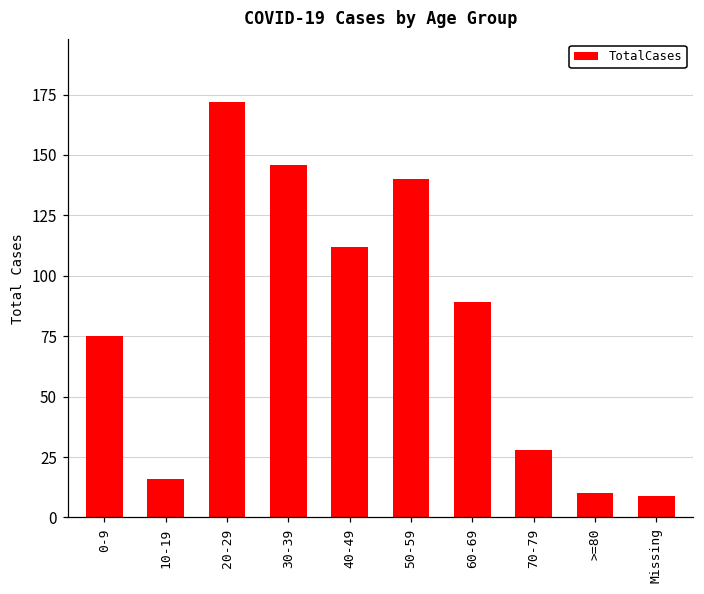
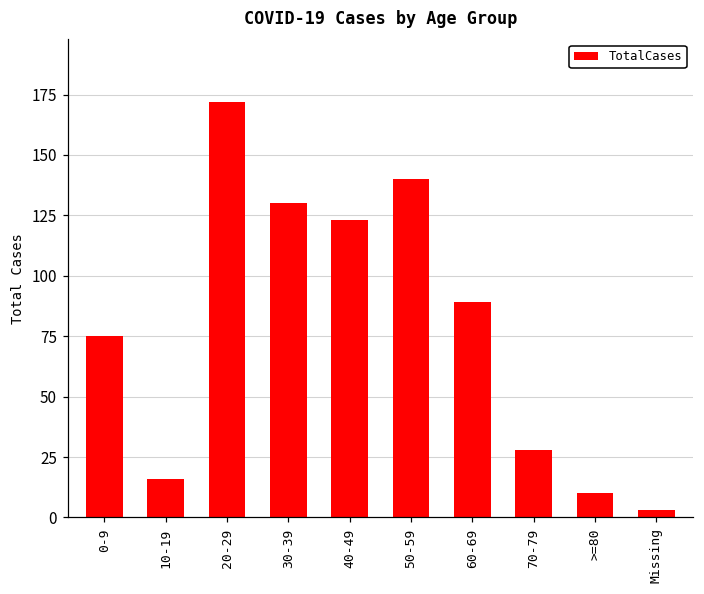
30-39: 146 -> 130
40-49: 112 -> 123
Missing: 9 -> 3
